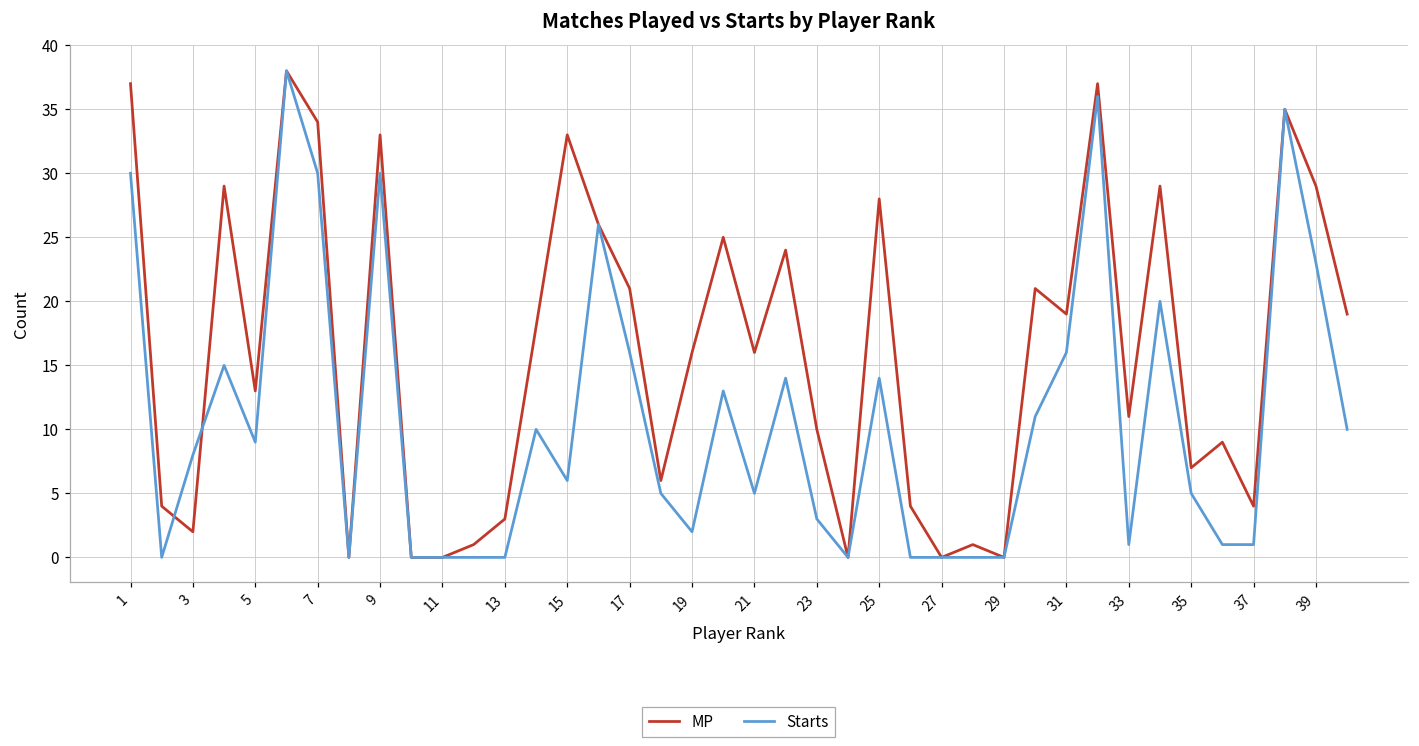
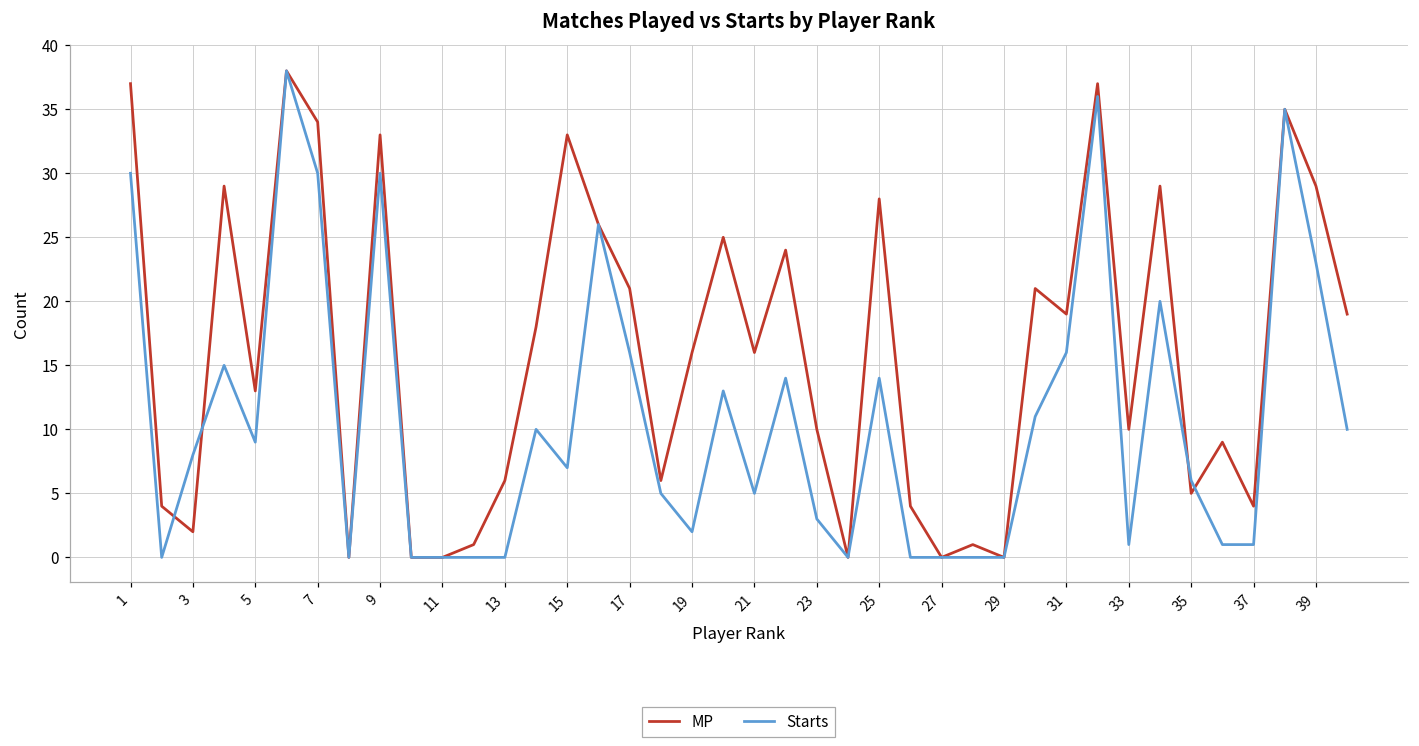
MP, 13: 3 -> 6
Starts, 15: 6 -> 7
MP, 33: 11 -> 10
MP, 35: 7 -> 5
Starts, 35: 5 -> 6
